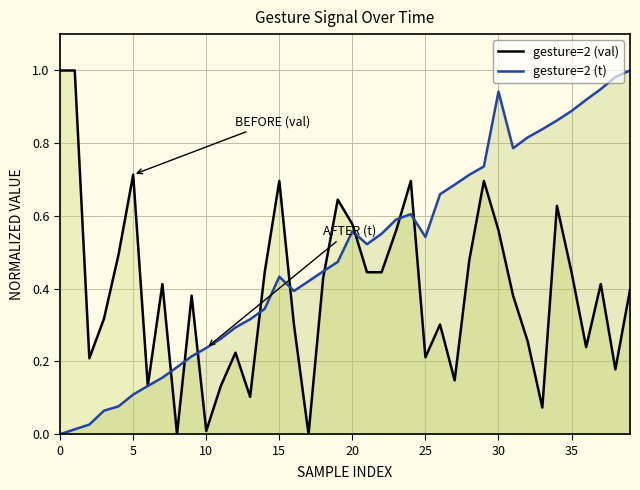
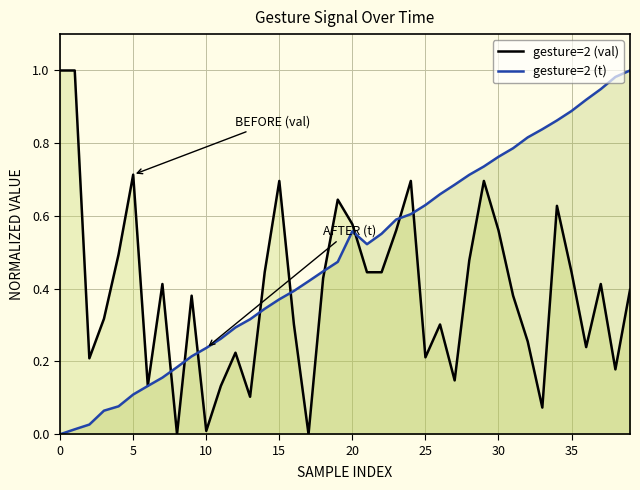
gesture=2 (t), 15: 0.43 -> 0.37
gesture=2 (t), 25: 0.54 -> 0.63
gesture=2 (t), 30: 0.94 -> 0.76
